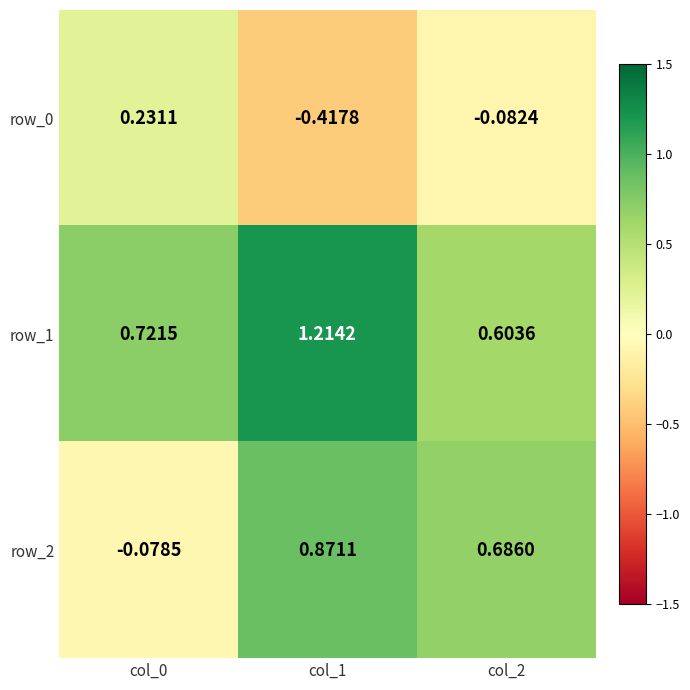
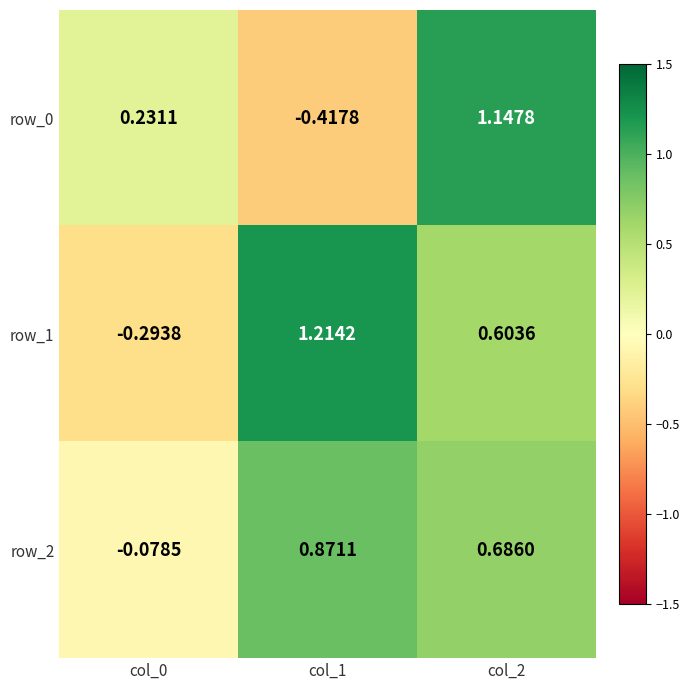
row_0, col_2: -0.0824 -> 1.1478
row_1, col_0: 0.7215 -> -0.2938
